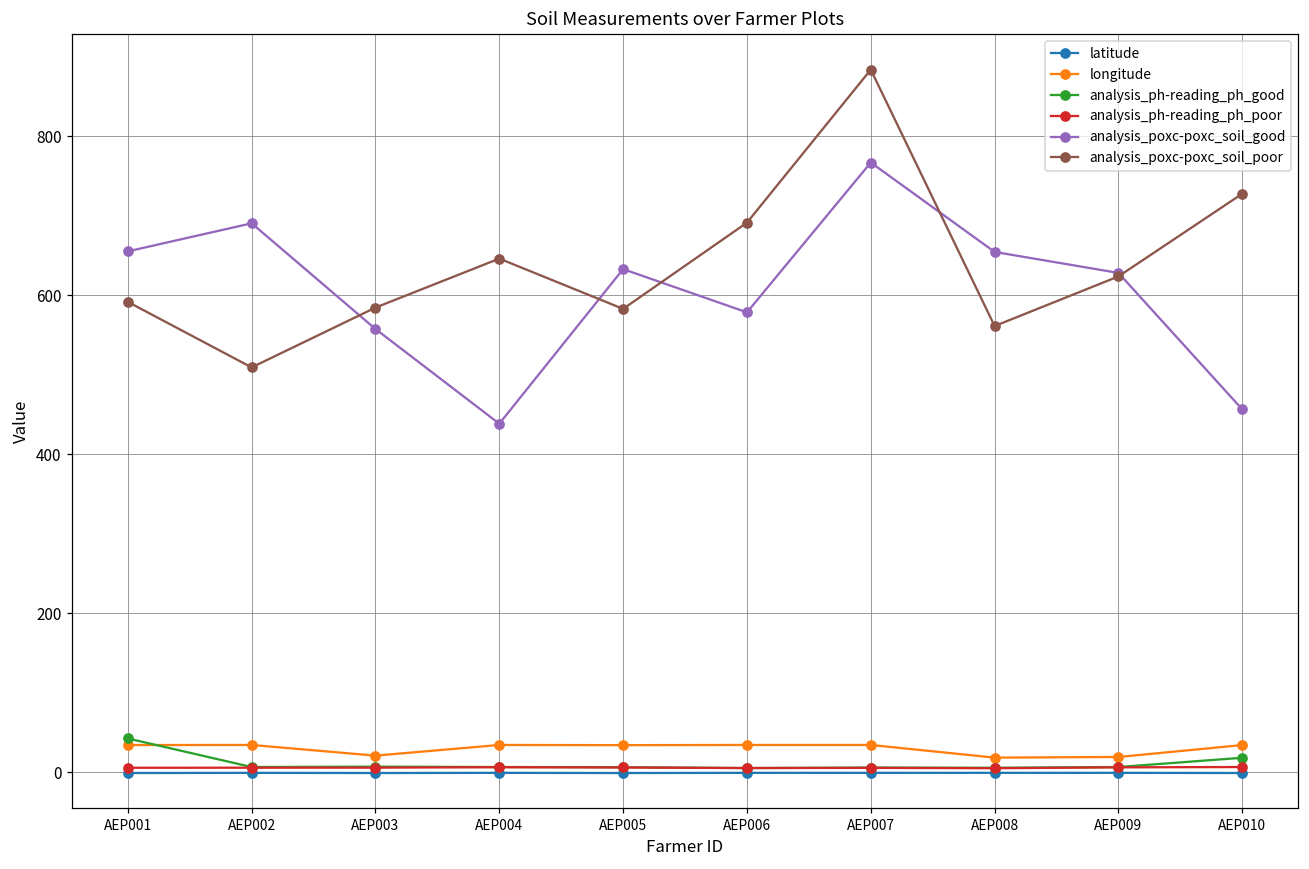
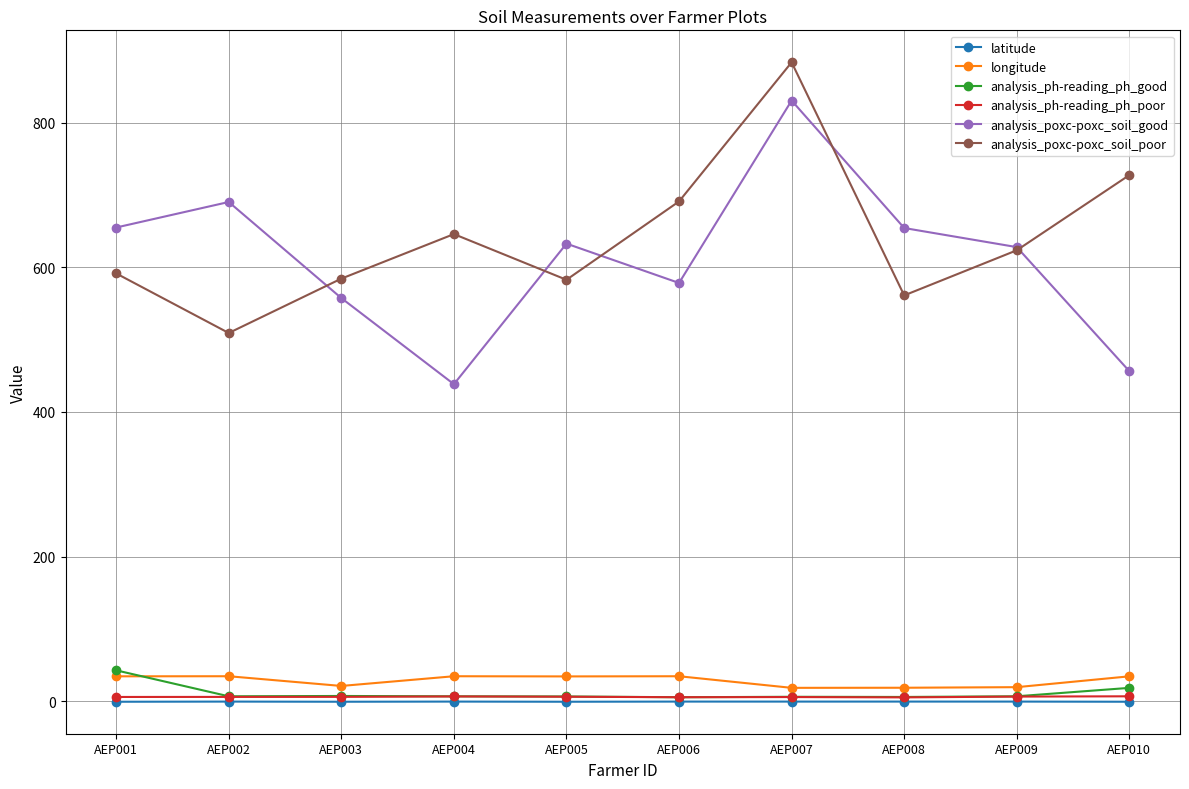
longitude, AEP007: 30 -> 20
analysis_poxc-poxc_soil_good, AEP007: 770 -> 830
